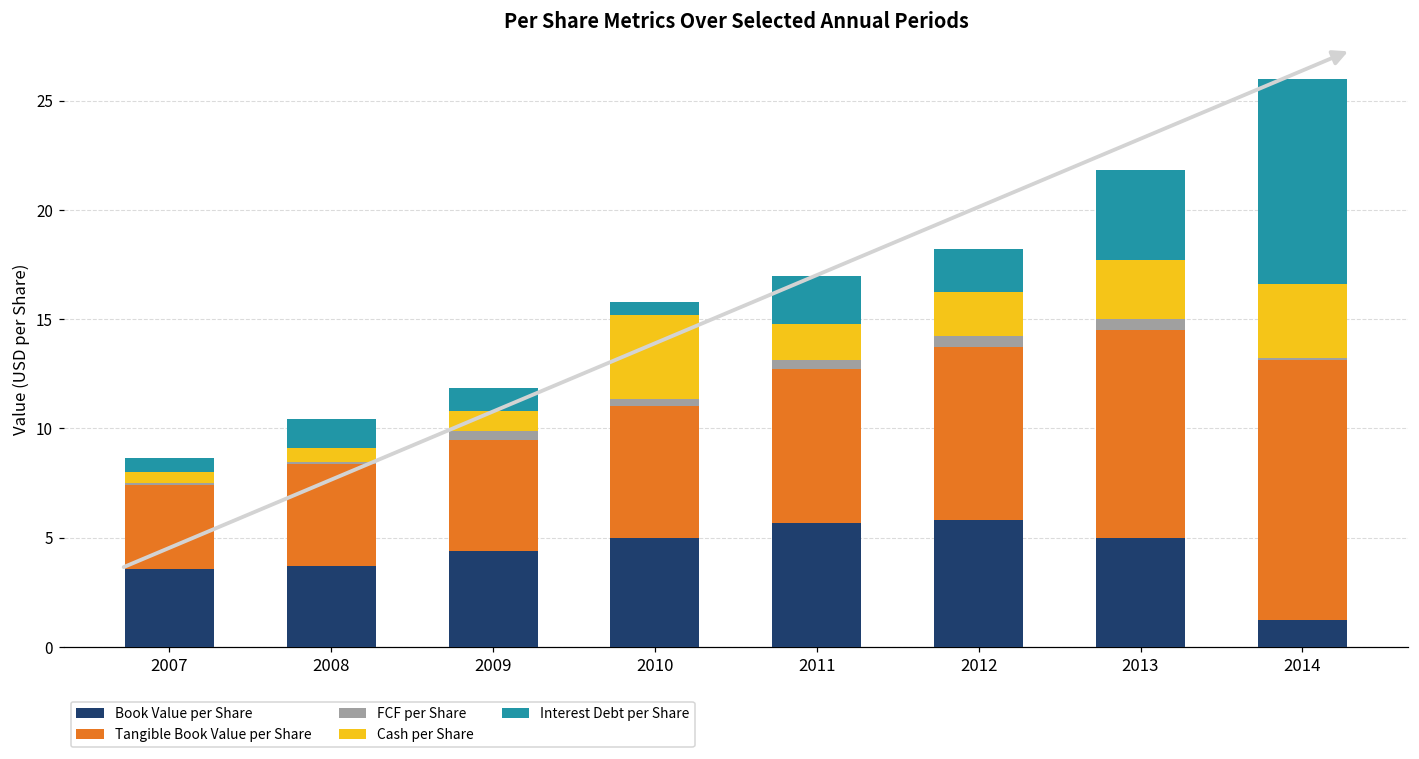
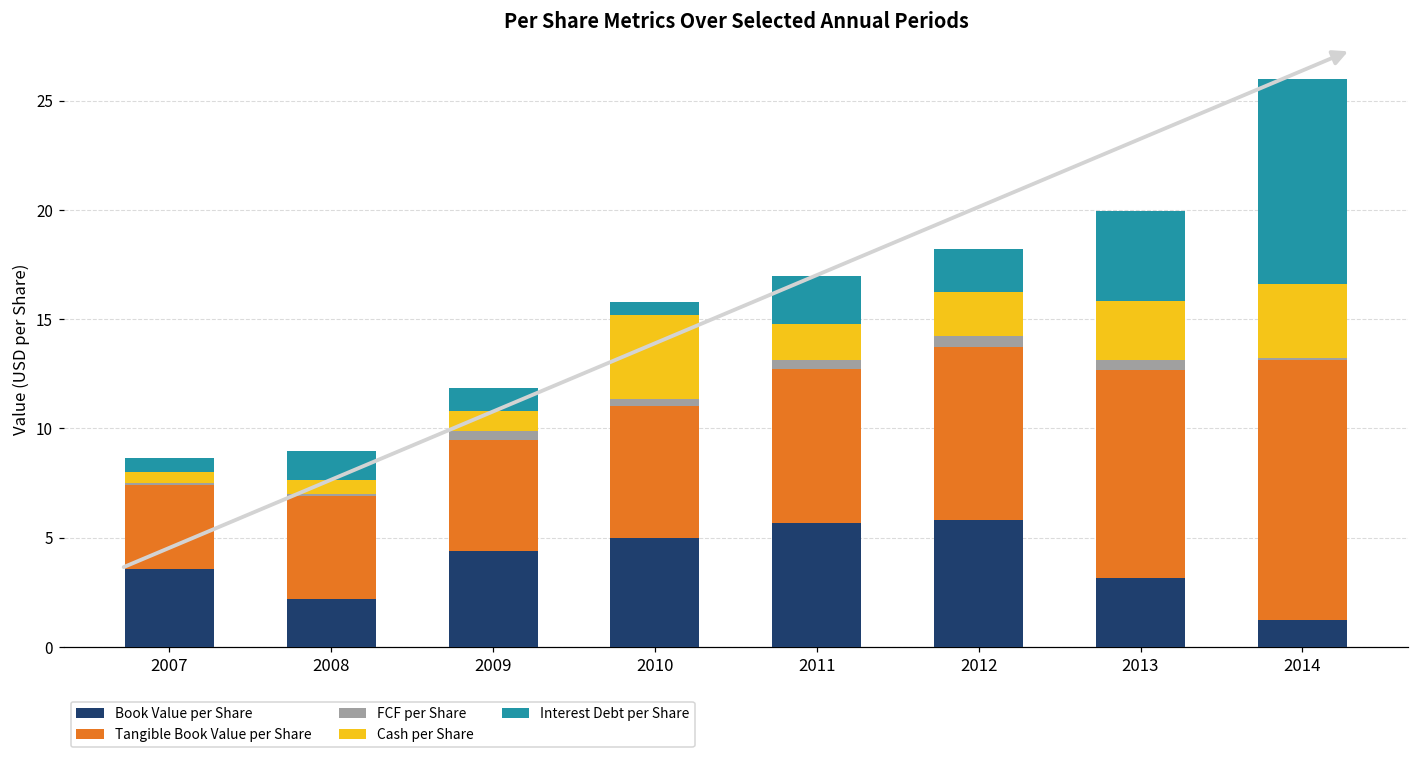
Book Value per Share, 2008: 3.7 -> 2.2
Book Value per Share, 2013: 5.0 -> 3.1
